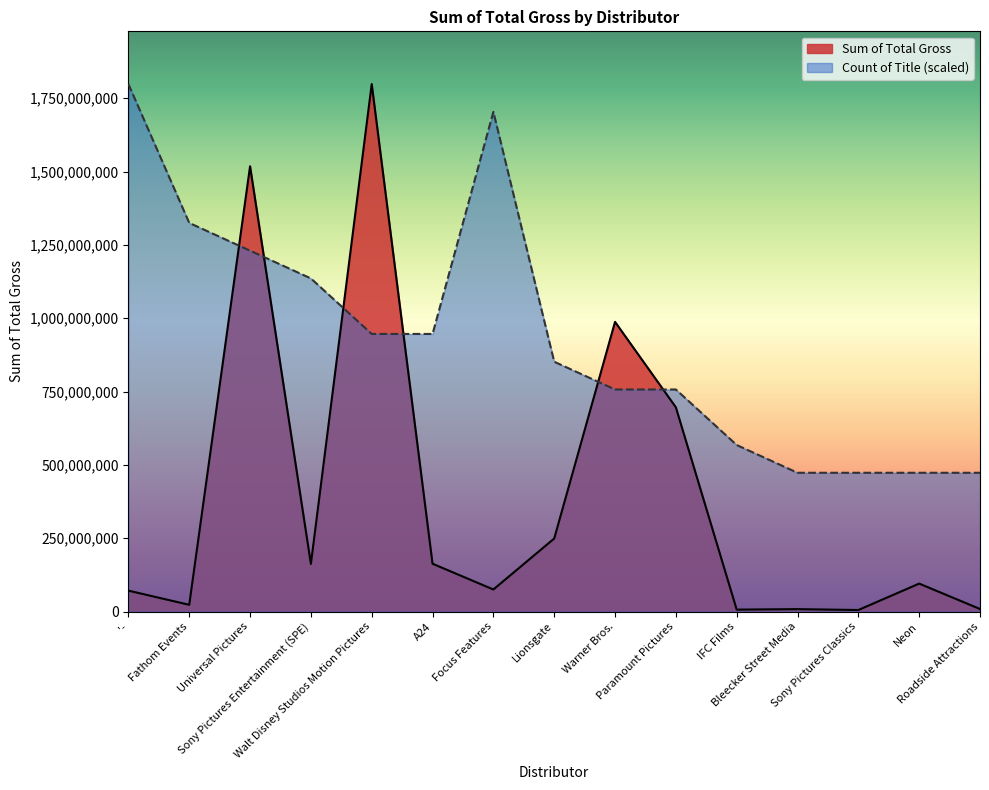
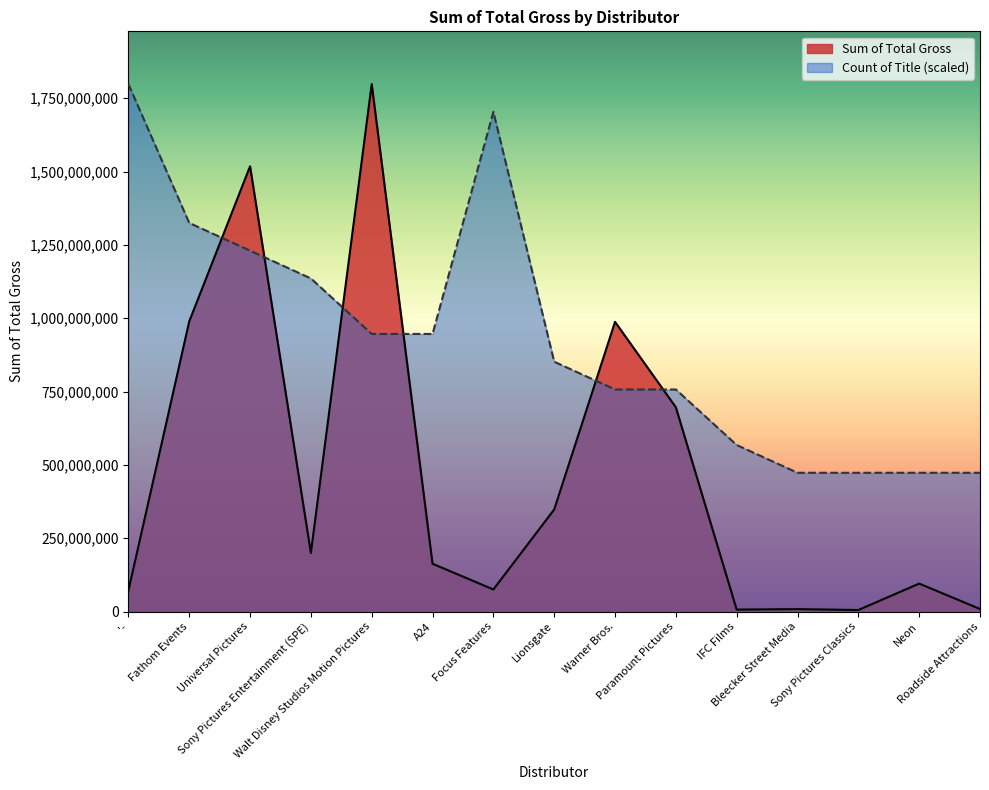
Sum of Total Gross, Fathom Events: 20,000,000 -> 990,000,000
Sum of Total Gross, Sony Pictures Entertainment (SPE): 160,000,000 -> 200,000,000
Sum of Total Gross, Lionsgate: 250,000,000 -> 350,000,000
